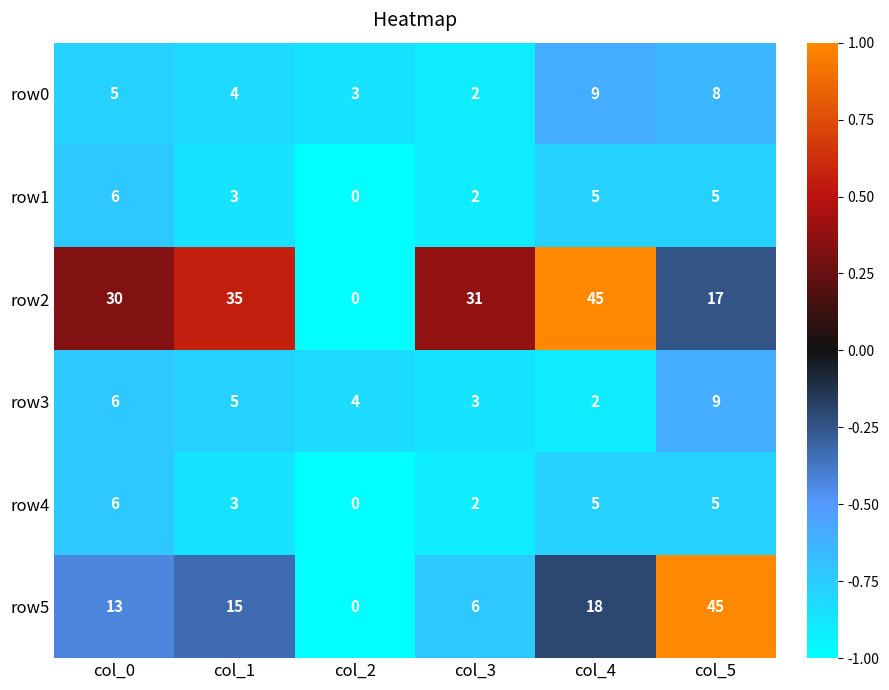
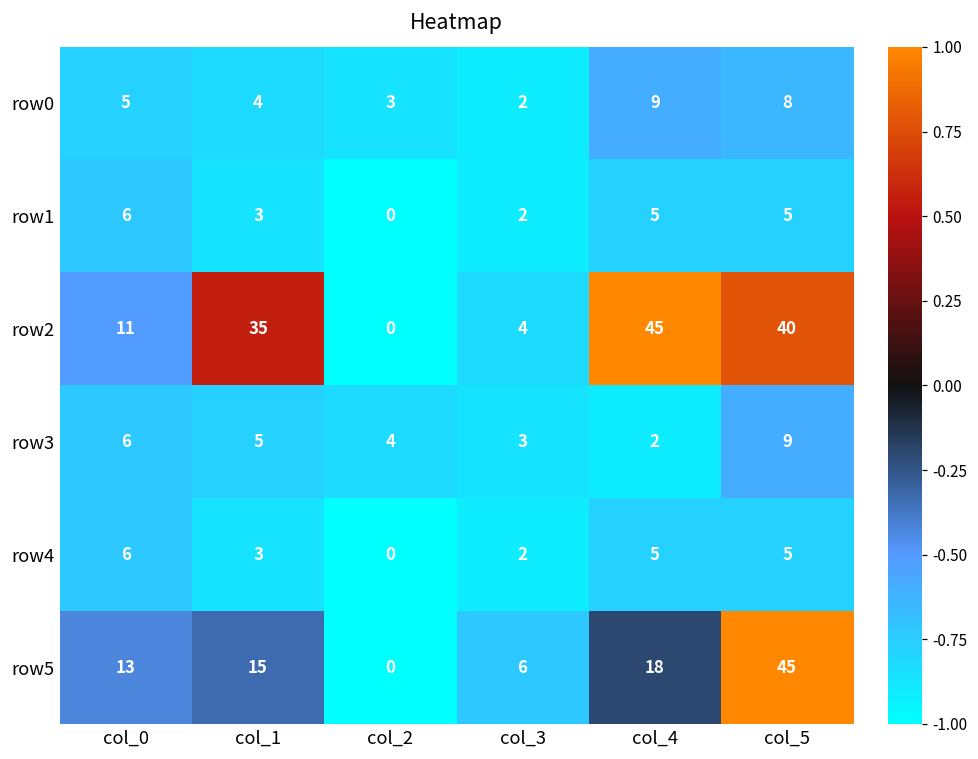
row2, col_0: 30 -> 11
row2, col_3: 31 -> 4
row2, col_5: 17 -> 40
